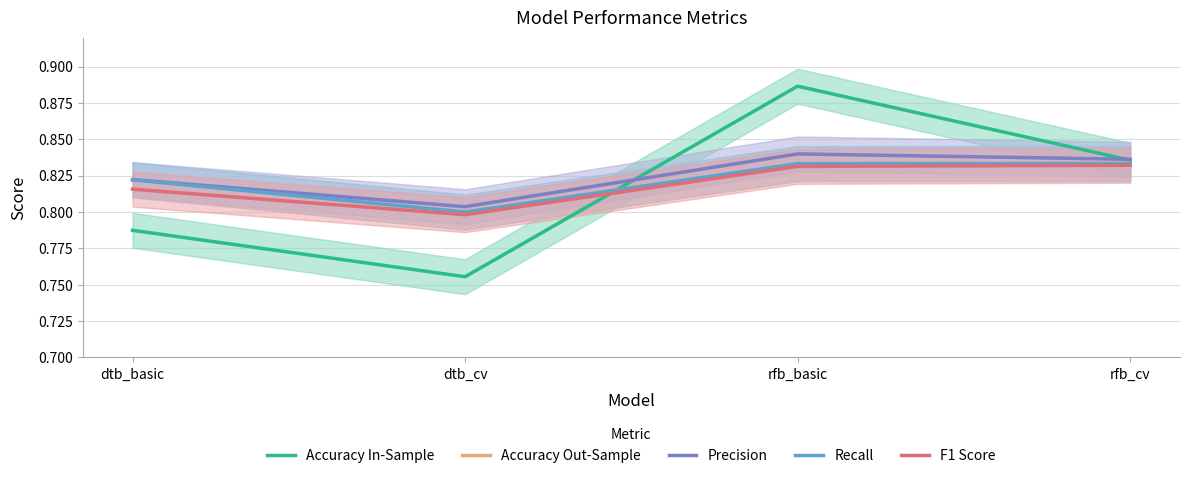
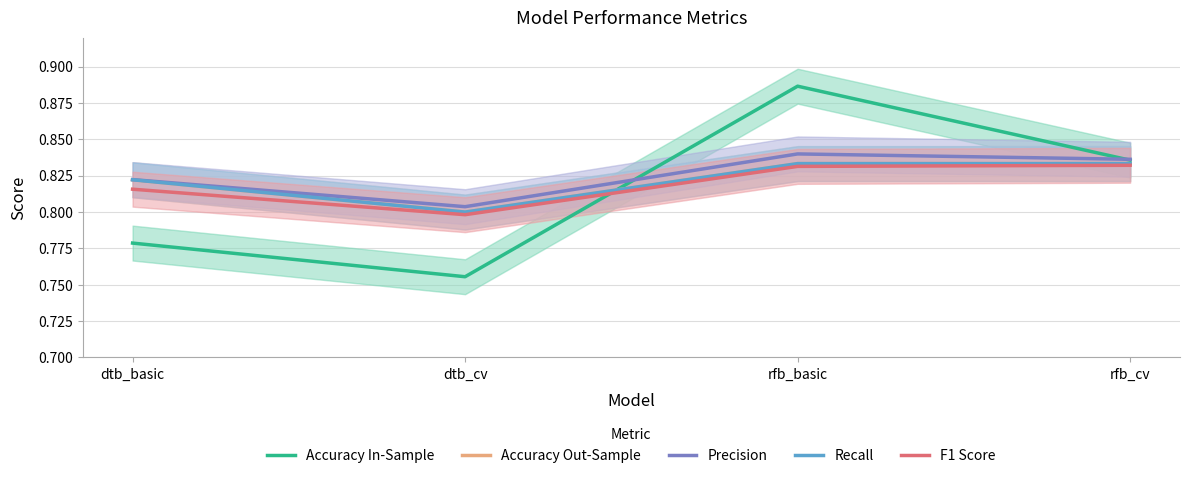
Accuracy In-Sample, dtb_basic: 0.787 -> 0.779
